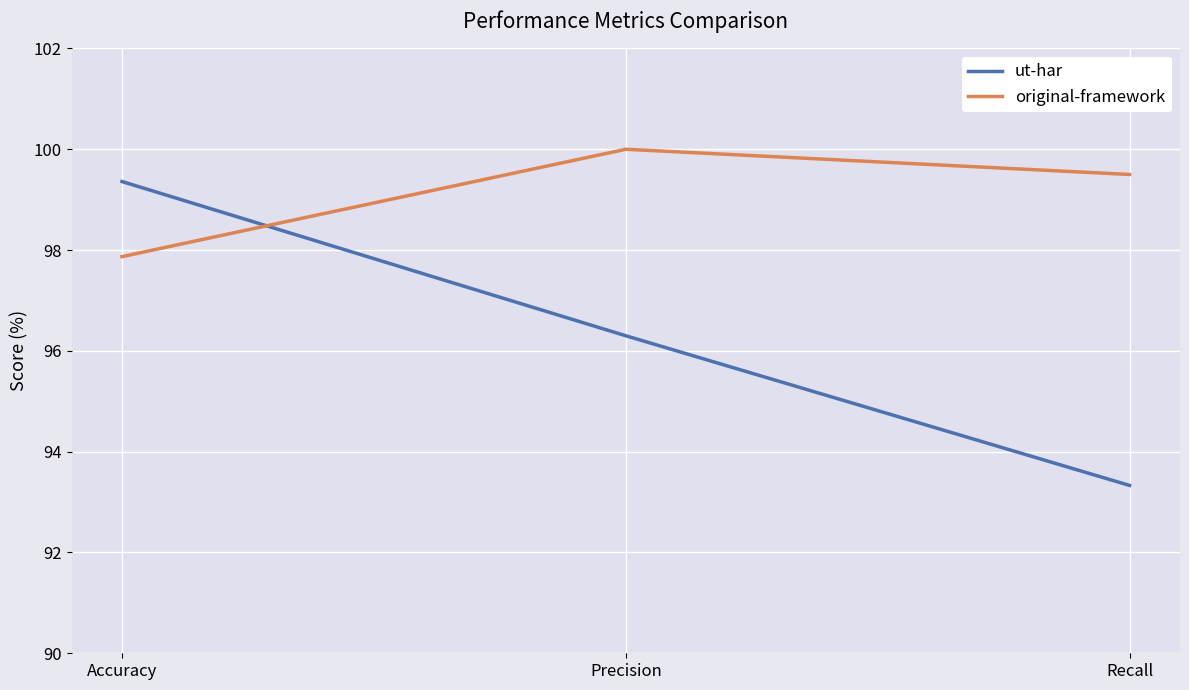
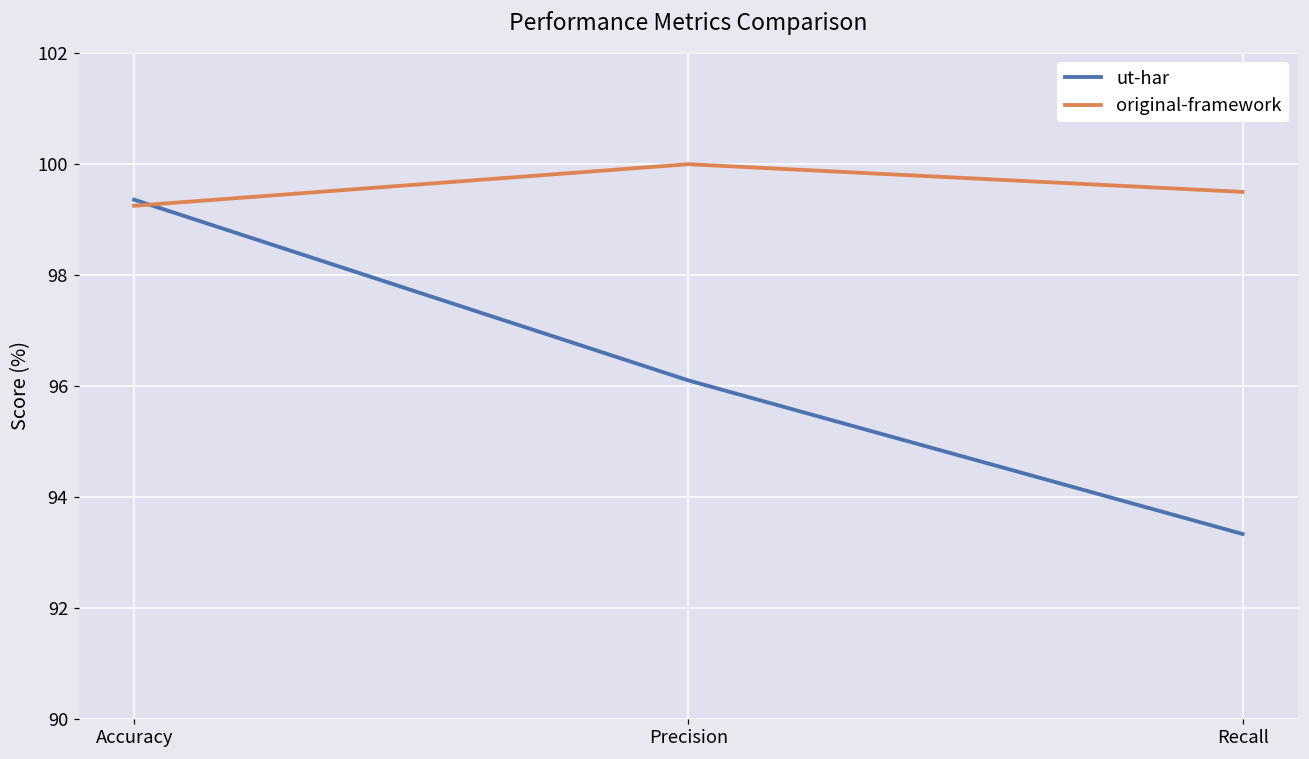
original-framework, Accuracy: 97.9 -> 99.3
ut-har, Precision: 96.3 -> 96.1
